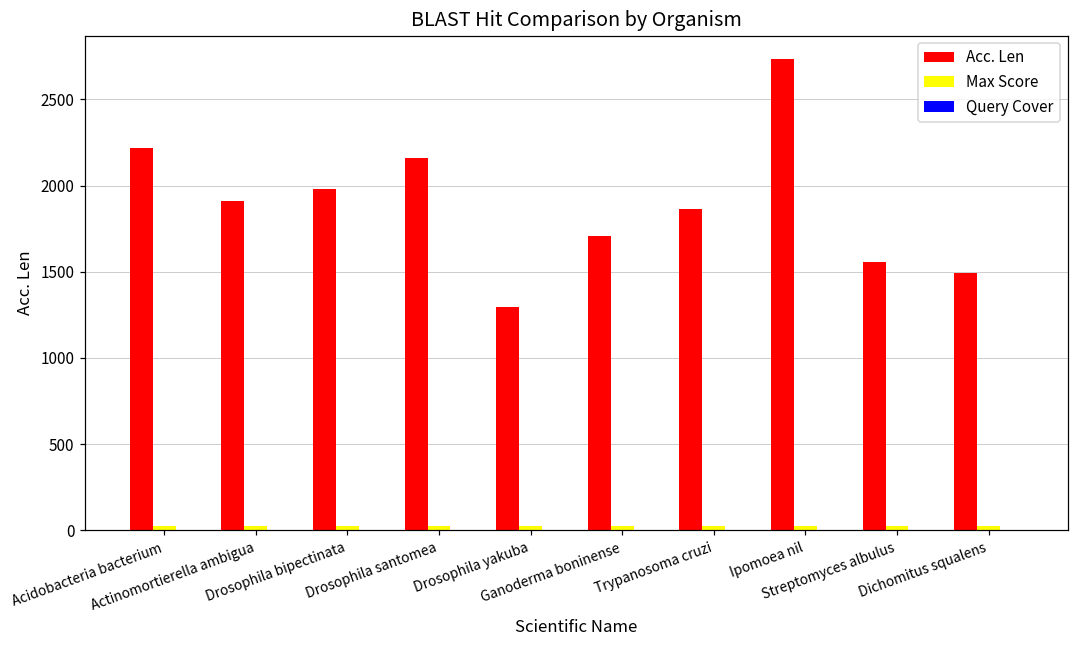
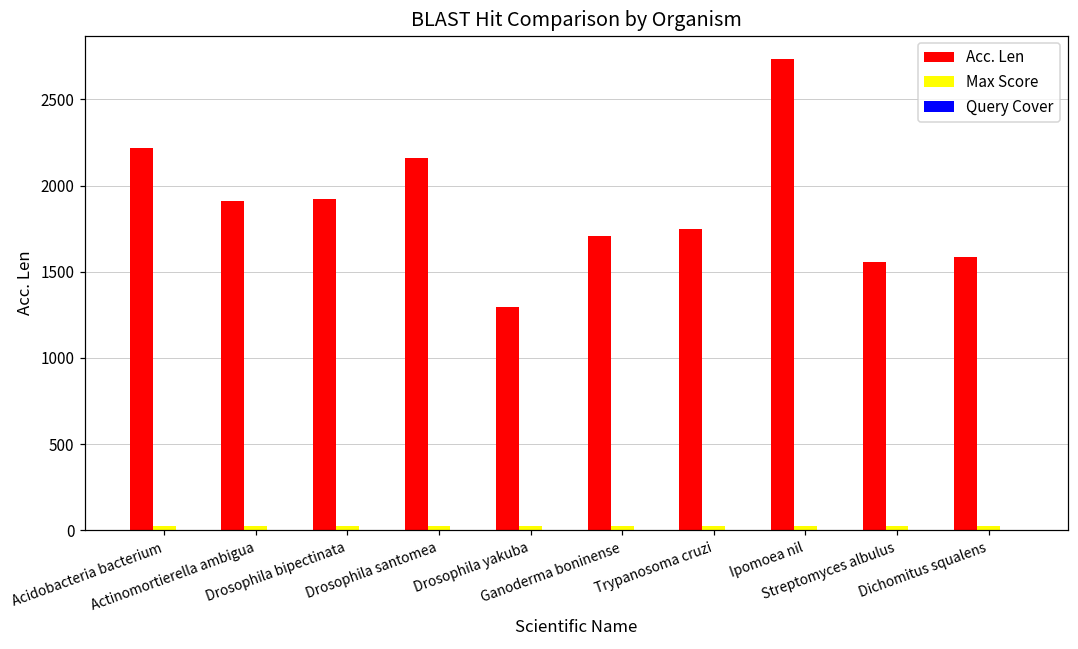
Acc. Len, Drosophila bipectinata: 1980 -> 1920
Acc. Len, Trypanosoma cruzi: 1860 -> 1750
Acc. Len, Dichomitus squalens: 1490 -> 1590
